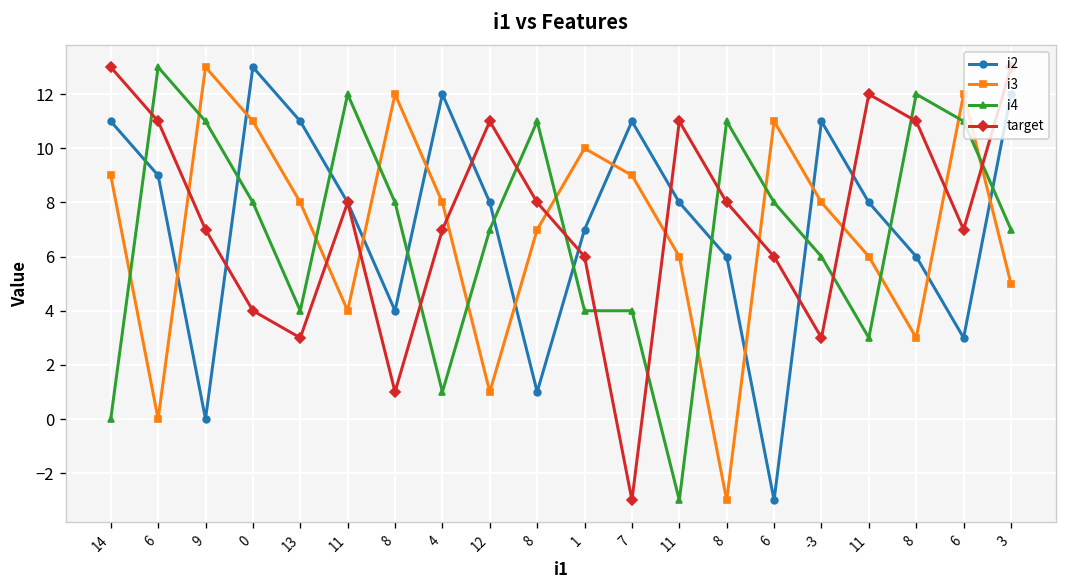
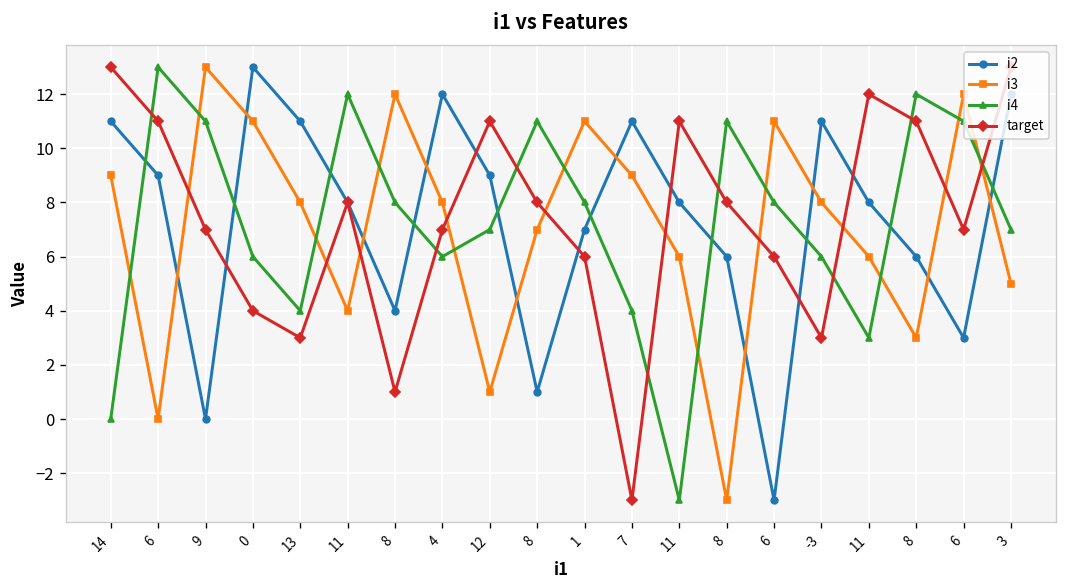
i4, 0: 8 -> 6
i4, 4: 1 -> 6
i2, 12: 8 -> 9
i3, 1: 10 -> 11
i4, 1: 4 -> 8
